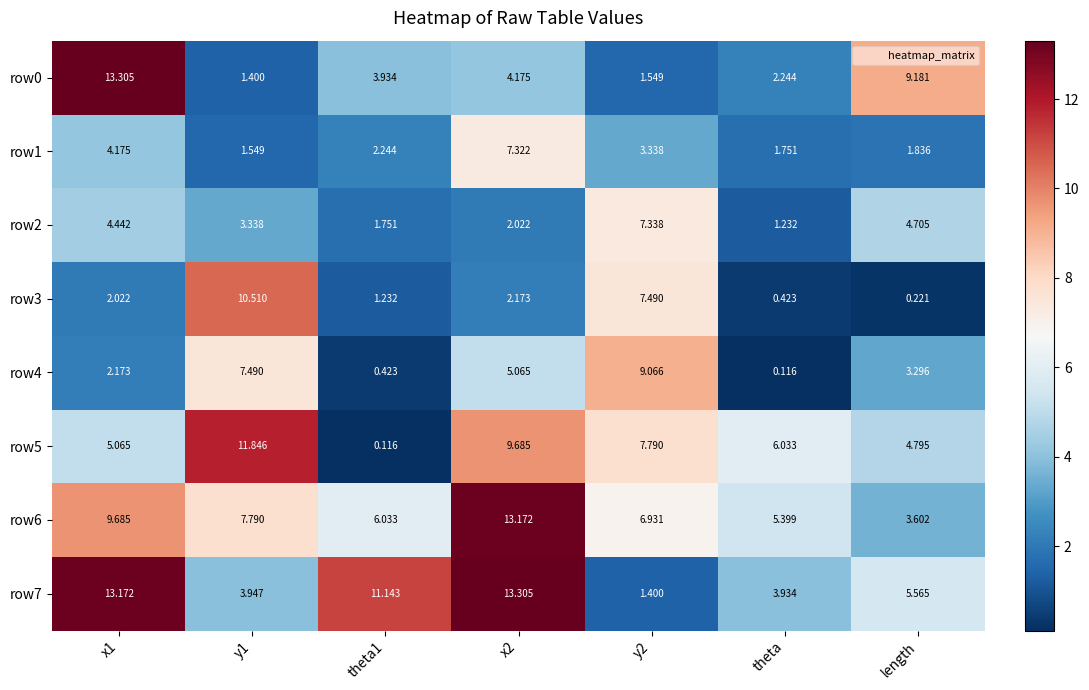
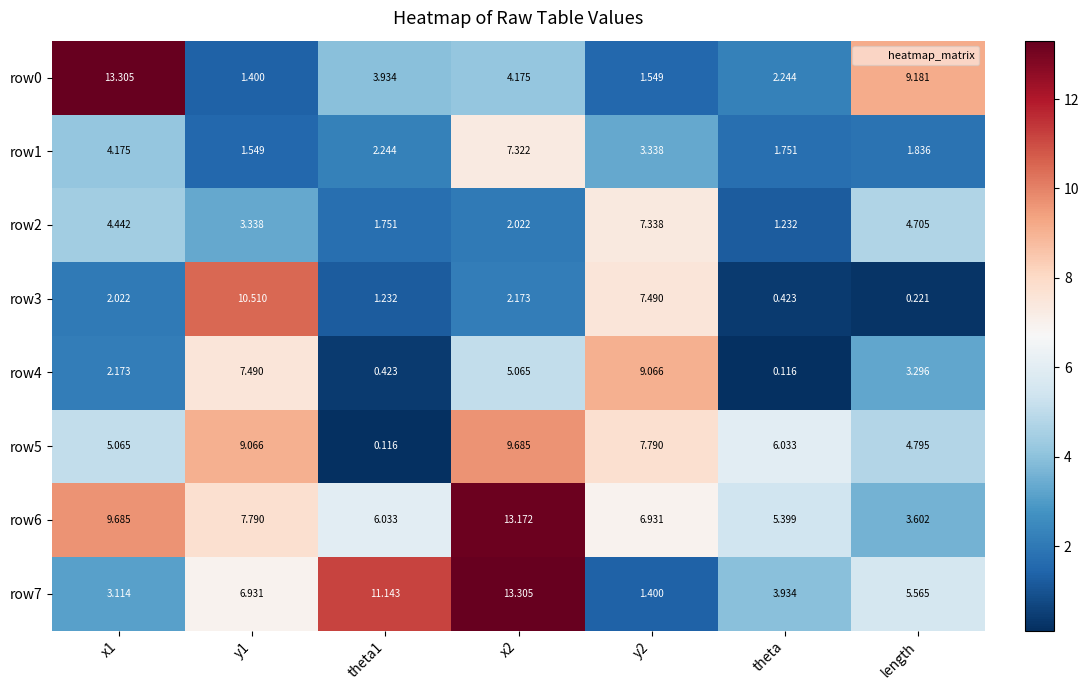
row5, y1: 11.846 -> 9.066
row7, x1: 13.172 -> 3.114
row7, y1: 3.947 -> 6.931
